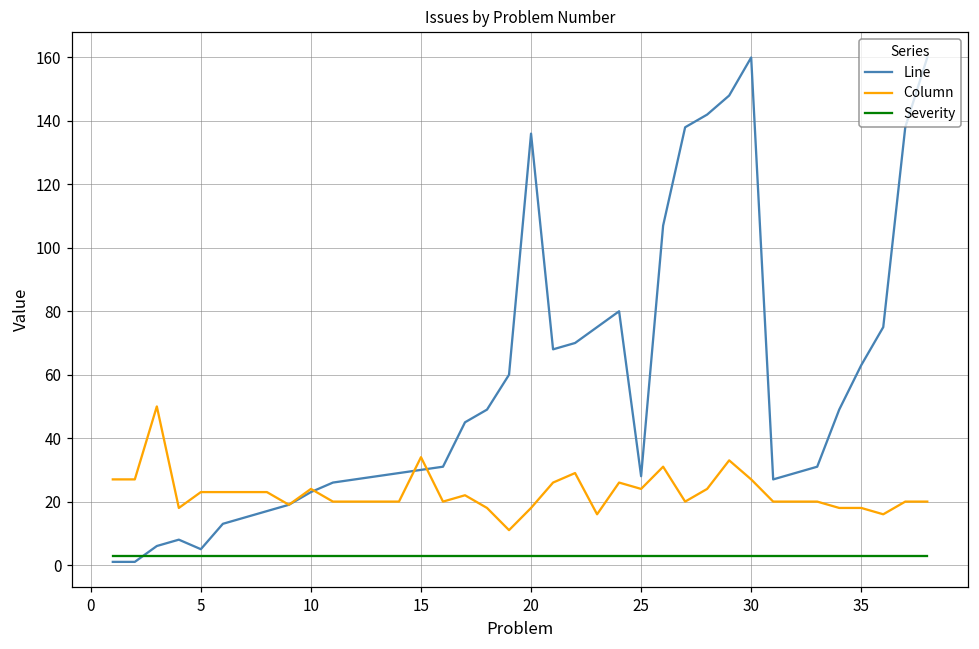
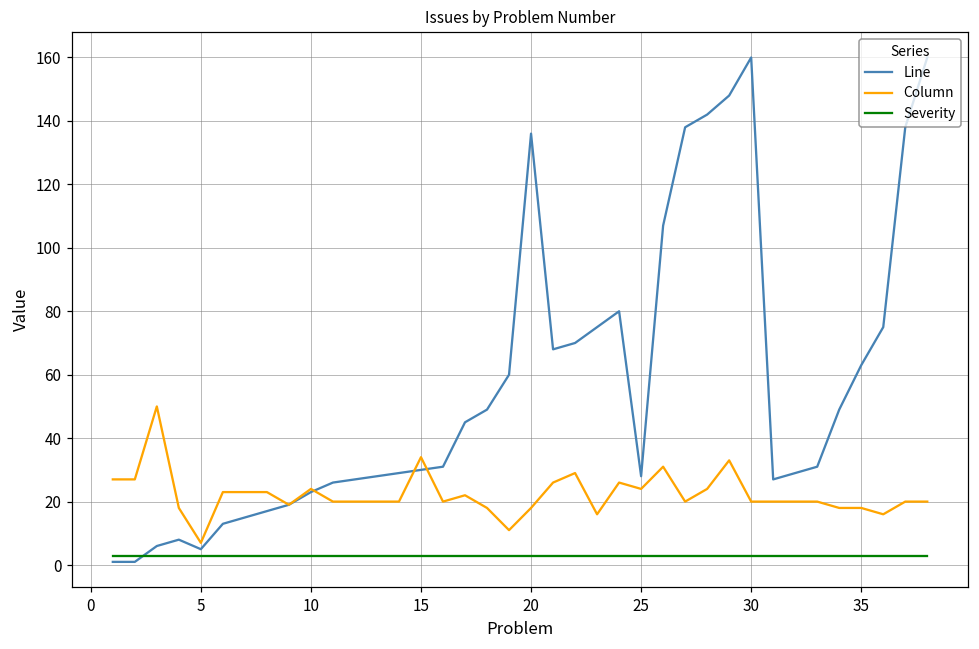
Column, 5: 23 -> 7
Column, 30: 27 -> 20
